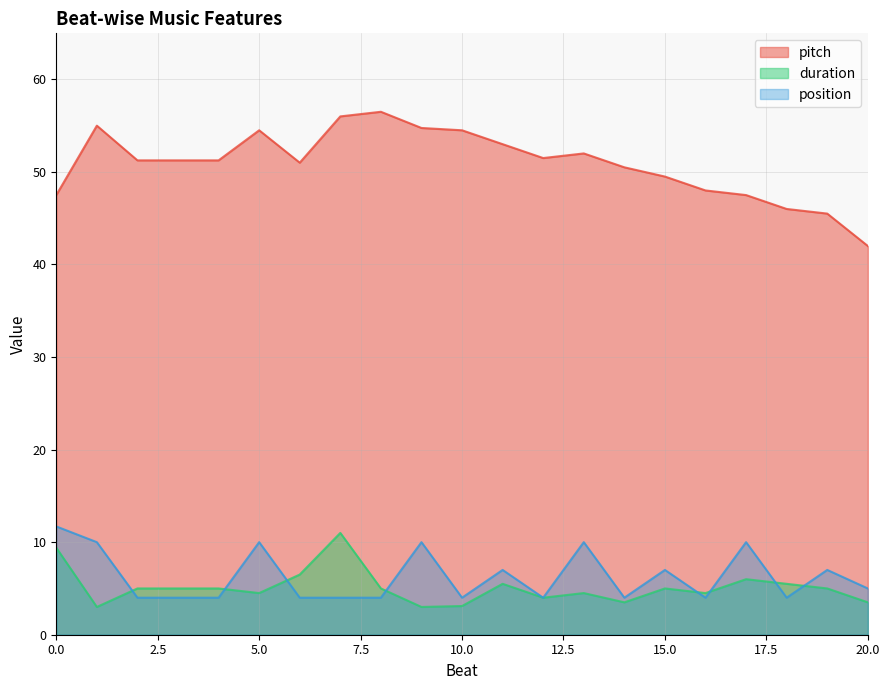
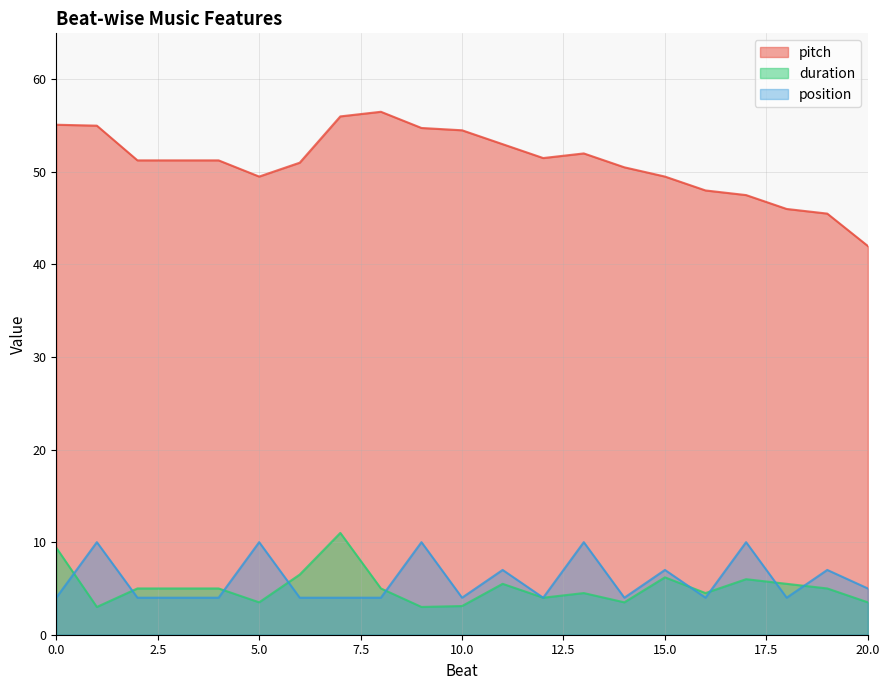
pitch, 0.0: 48 -> 55
position, 0.0: 12 -> 4
pitch, 5.0: 55 -> 50
duration, 5.0: 5 -> 4
duration, 15.0: 5 -> 6
